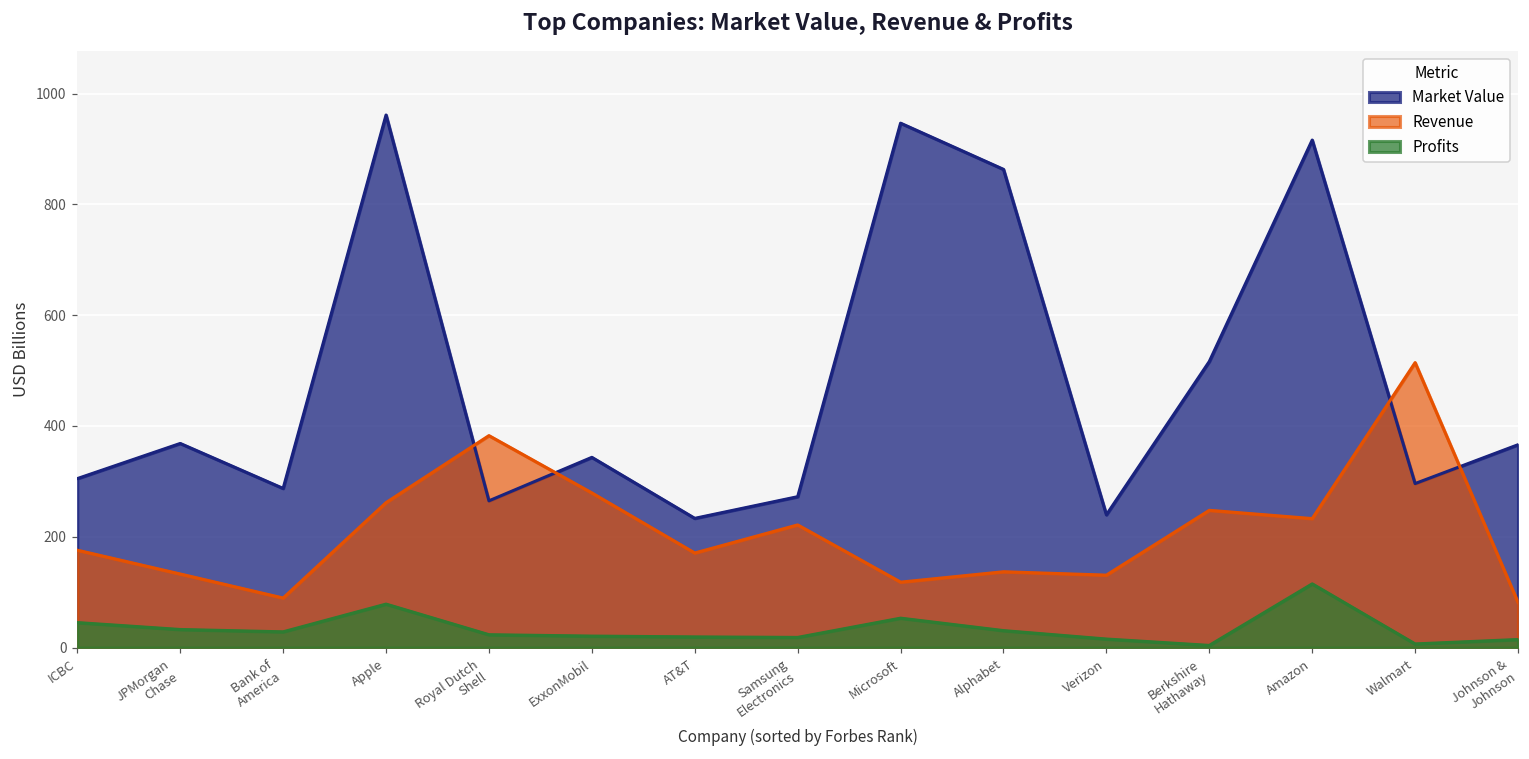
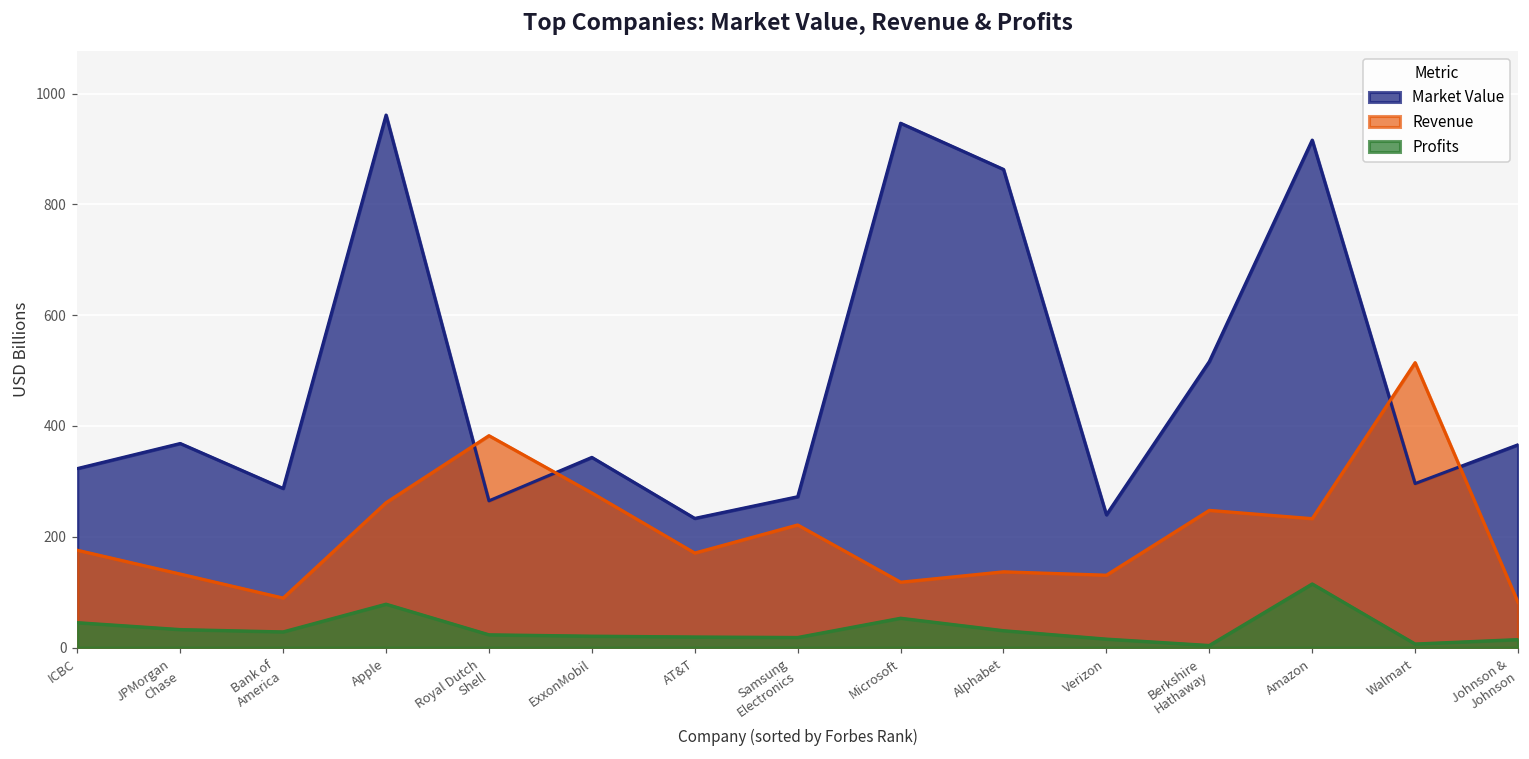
Market Value, ICBC: 310 -> 320
